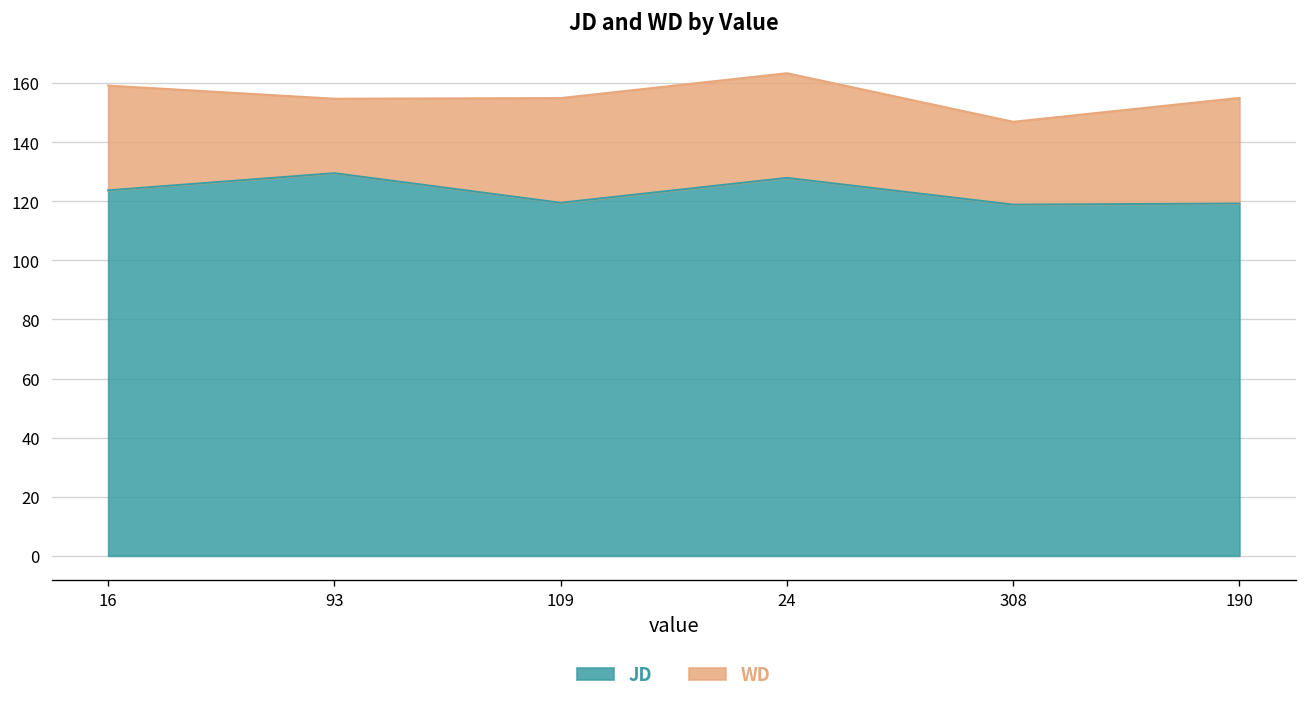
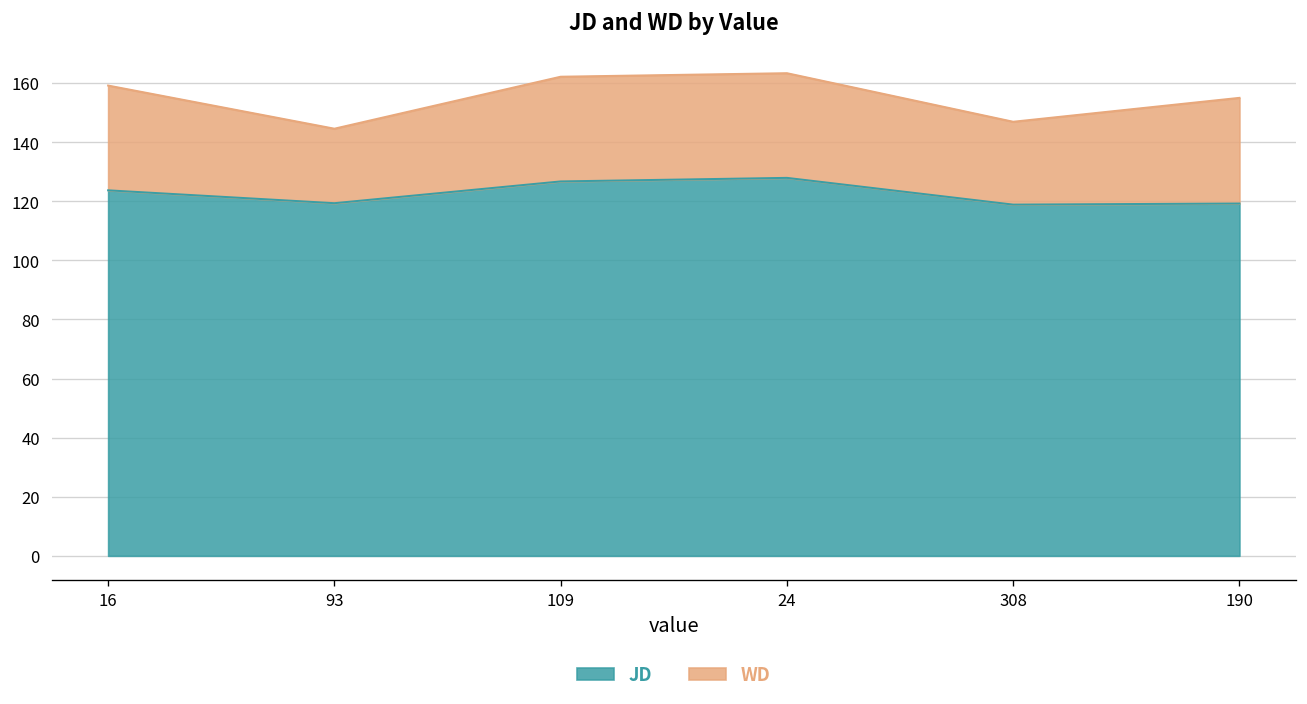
JD, 93: 129 -> 119
JD, 109: 119 -> 127
